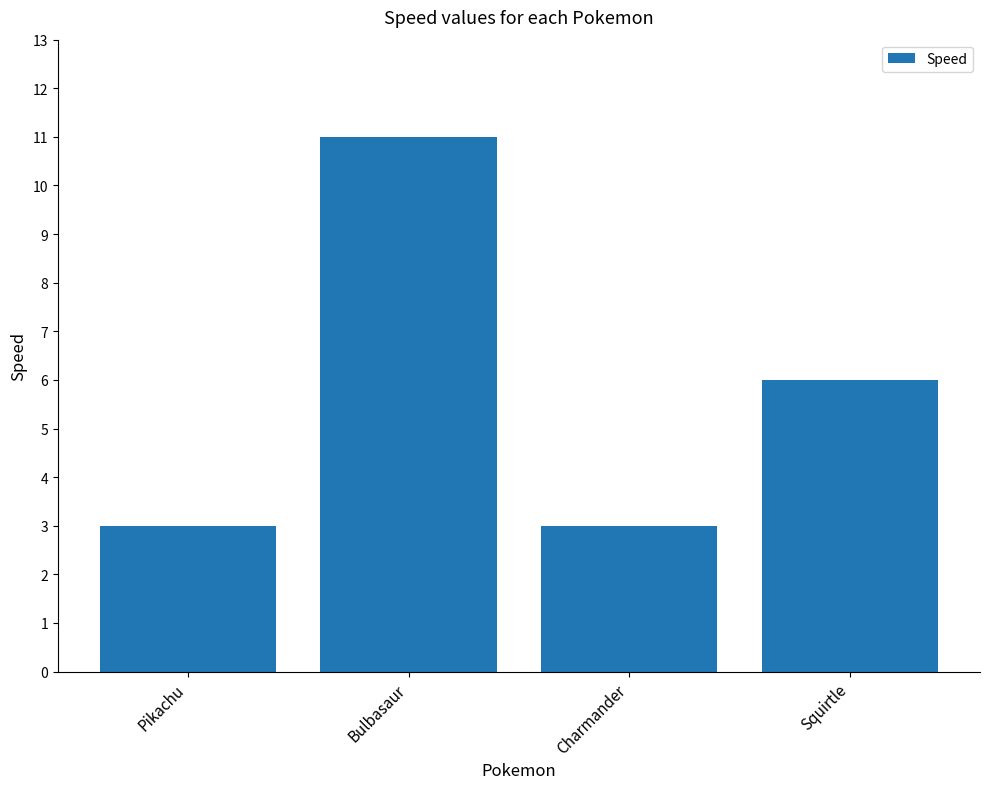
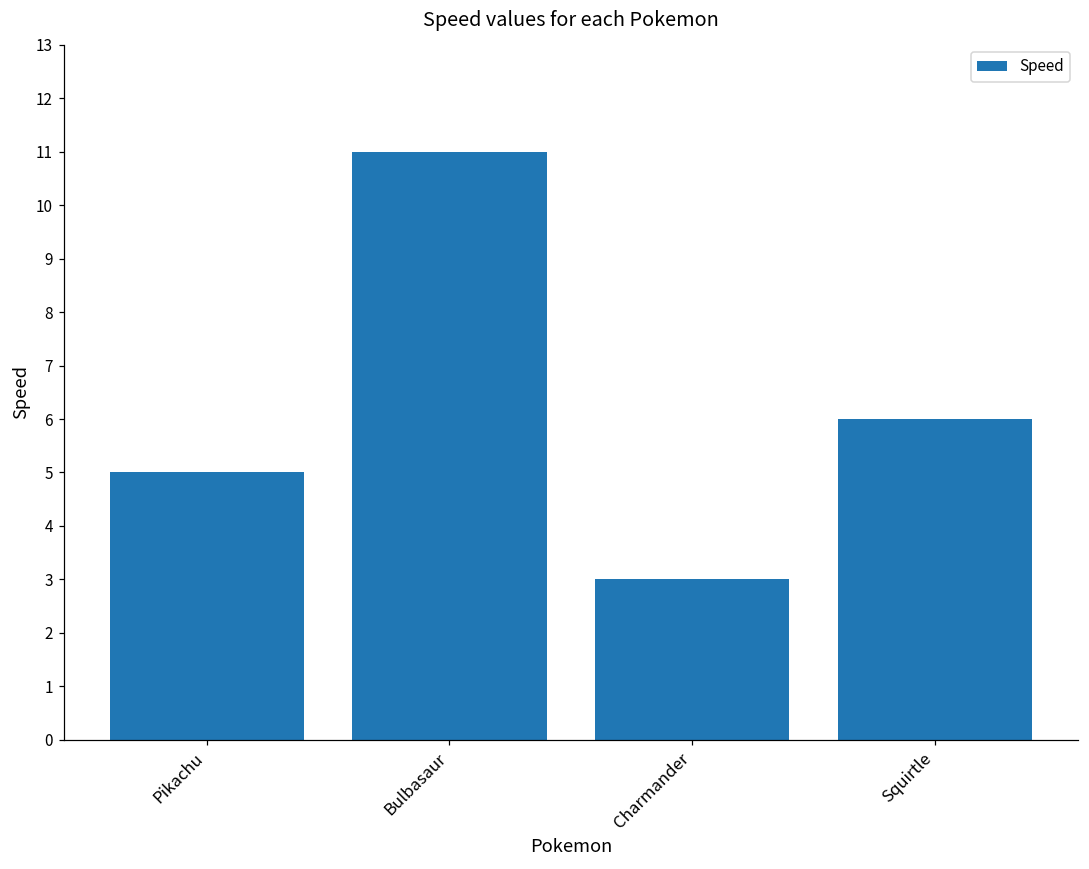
Pikachu: 3 -> 5
